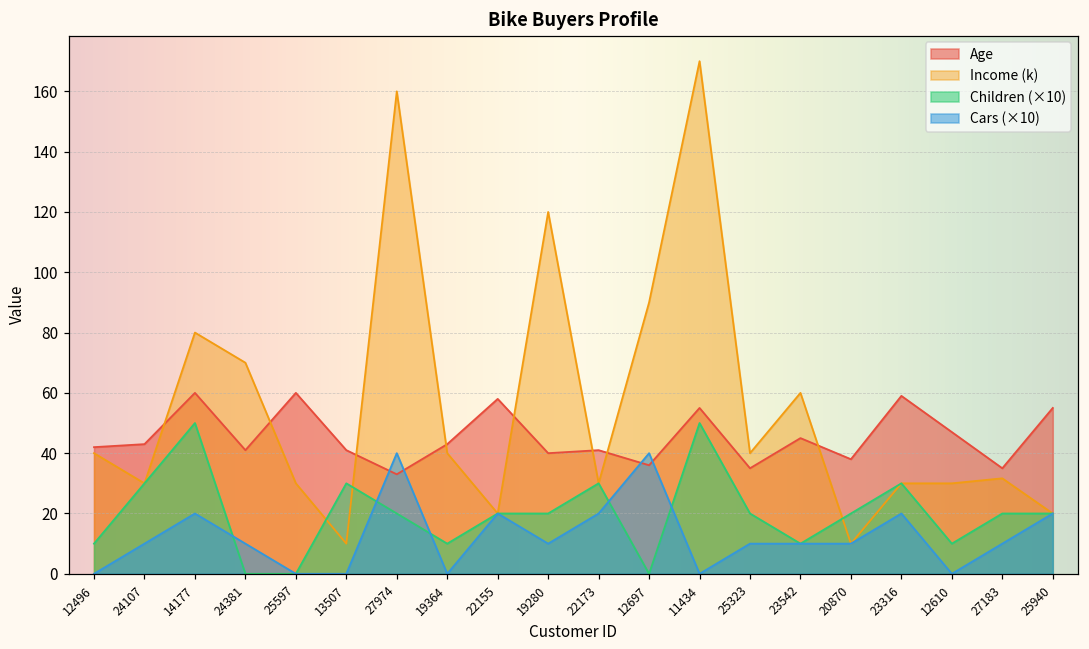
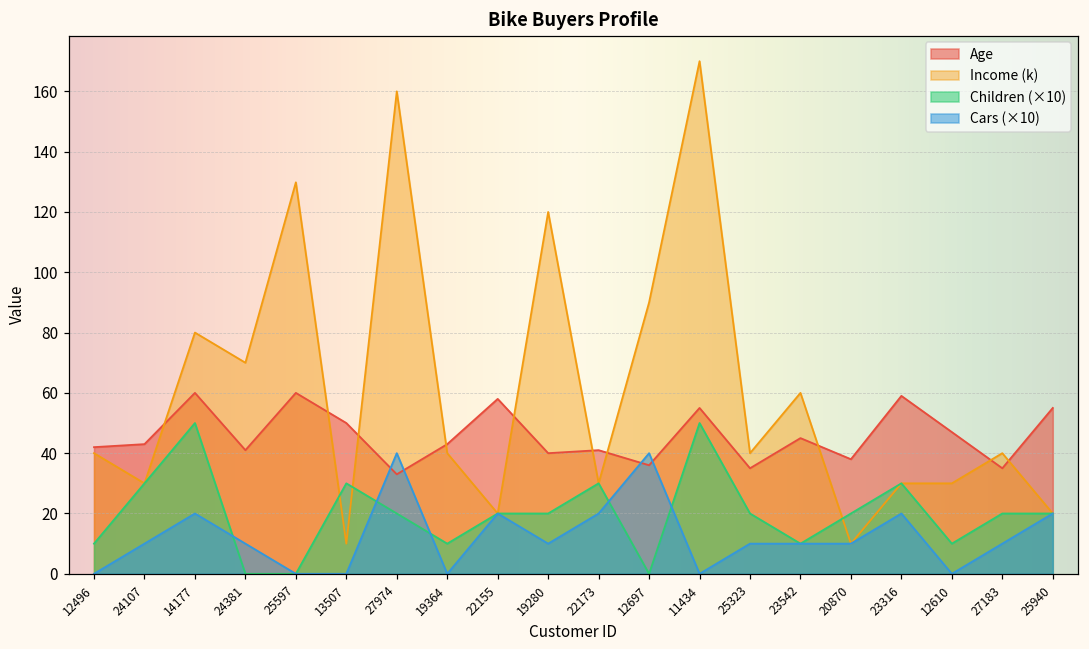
Income (k), 25597: 30 -> 130
Age, 13507: 41 -> 50
Income (k), 27183: 32 -> 40
